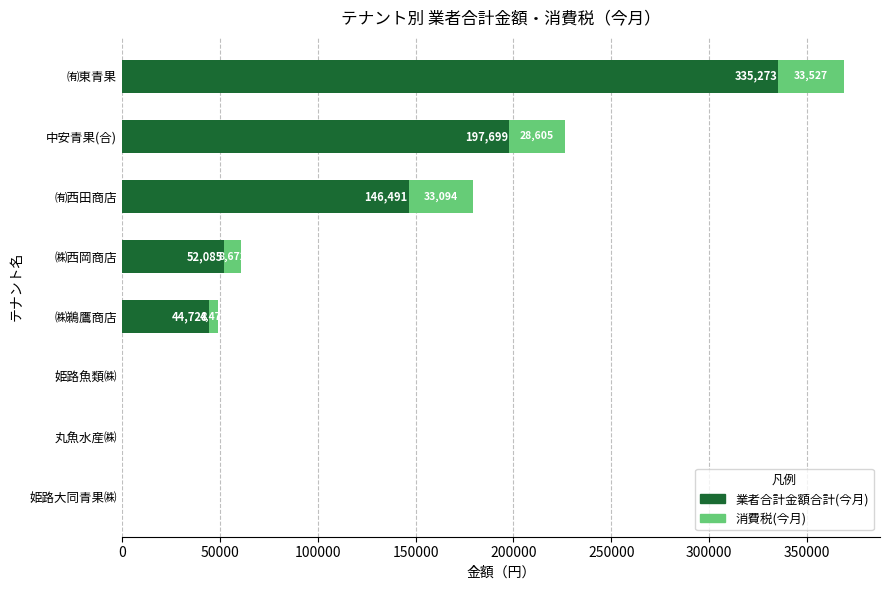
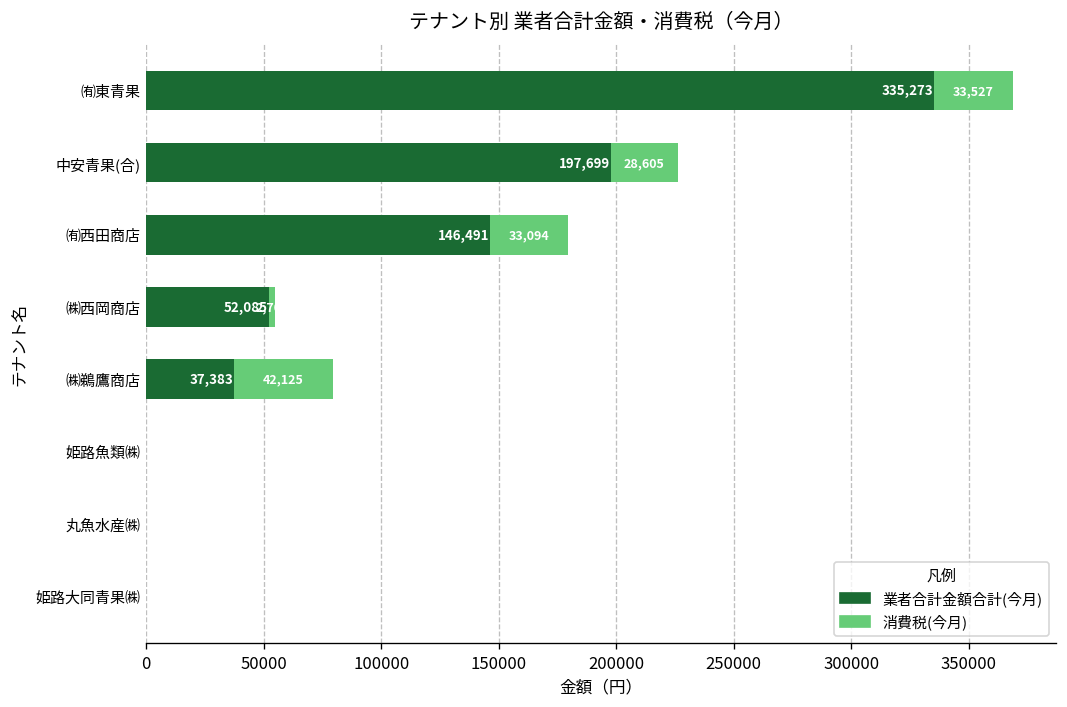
消費税(今月), ㈱西岡商店: 9000 -> 3000
業者合計金額合計(今月), ㈱鵜鷹商店: 44,728 -> 37,383
消費税(今月), ㈱鵜鷹商店: 4,472 -> 42,125
